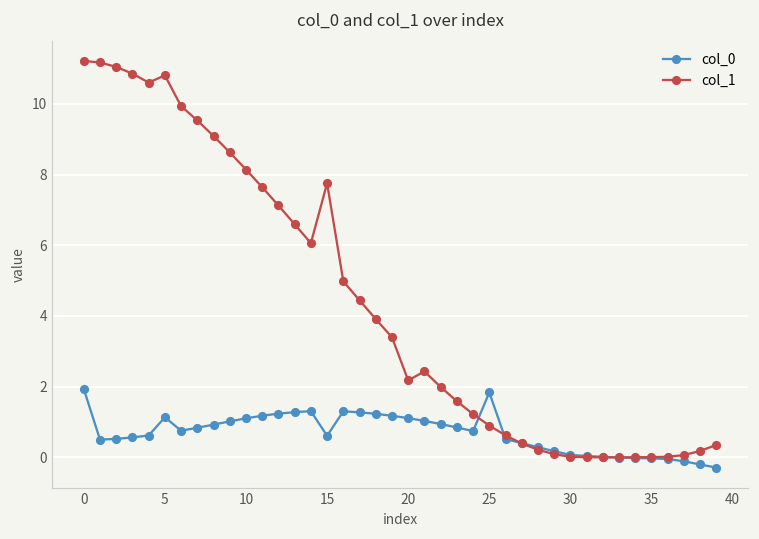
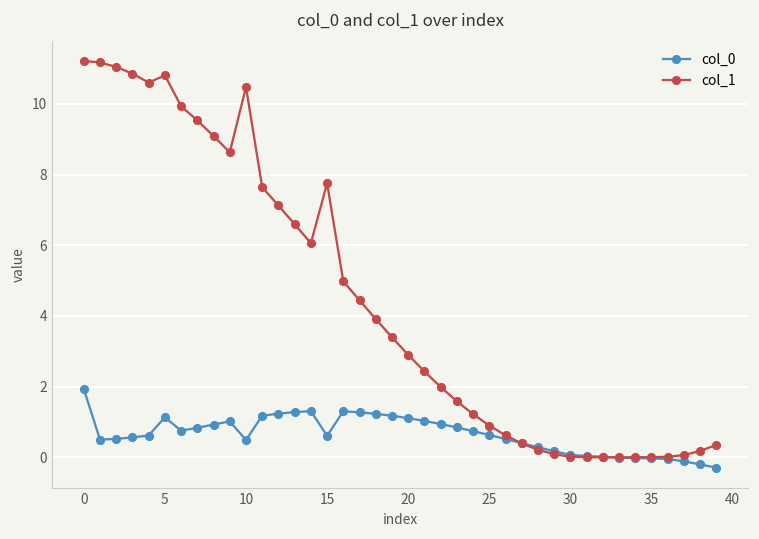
col_0, 10: 1.1 -> 0.5
col_1, 10: 8.1 -> 10.5
col_1, 20: 2.2 -> 2.9
col_0, 25: 1.8 -> 0.6
